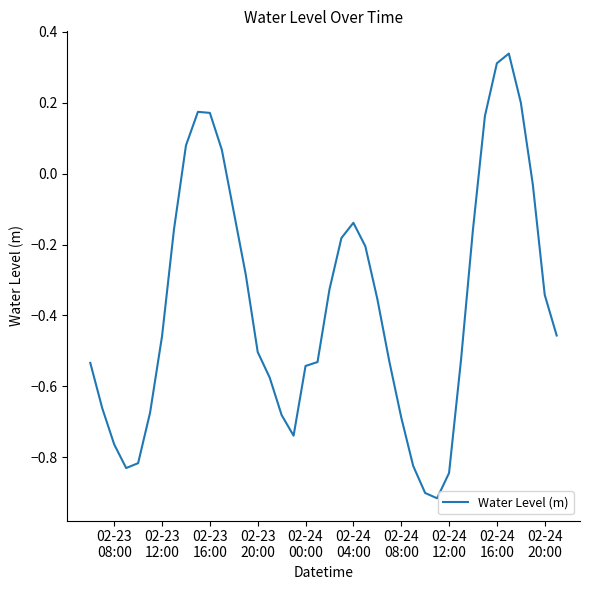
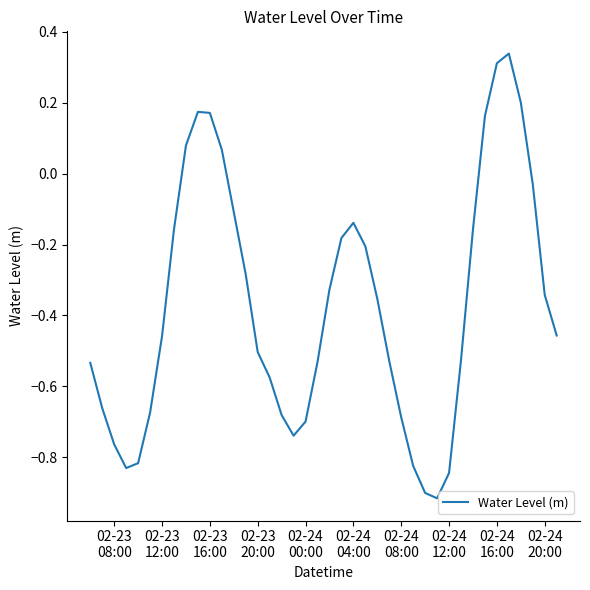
02-24 00:00: -0.54 -> -0.70
